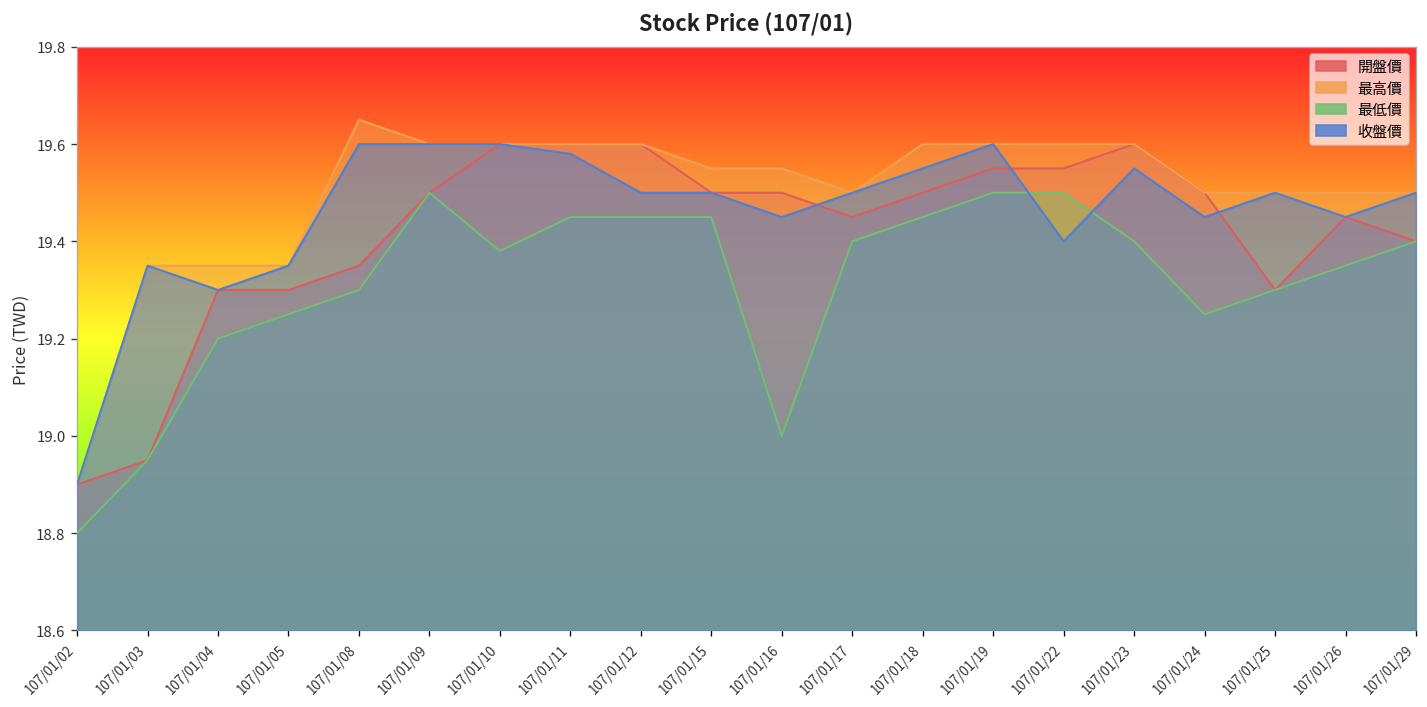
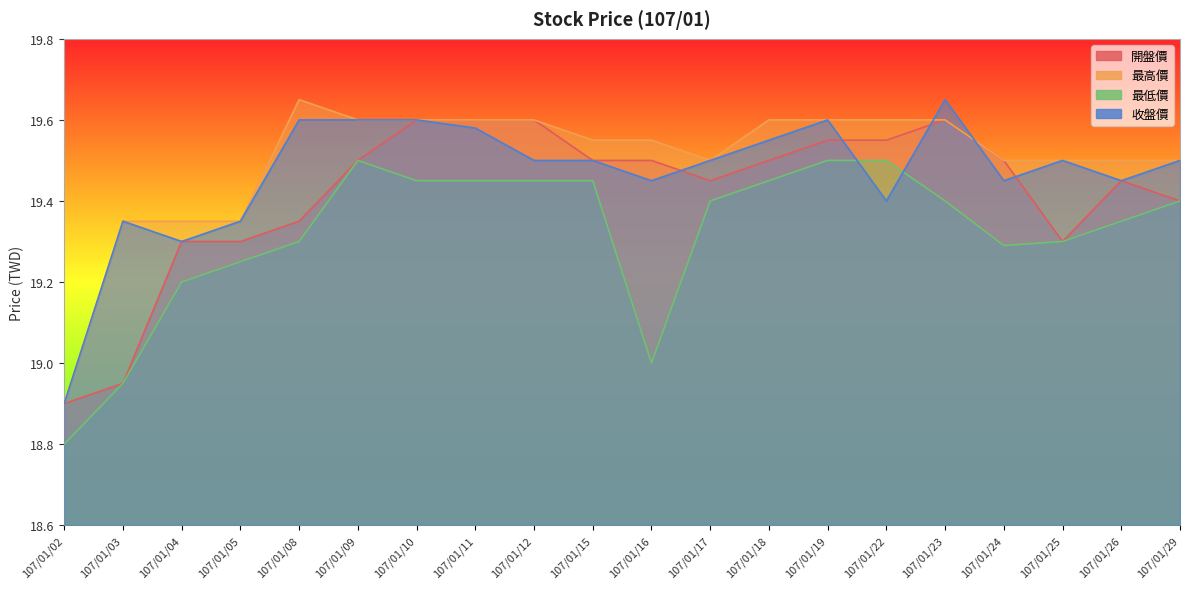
最低價, 107/01/10: 19.38 -> 19.45
收盤價, 107/01/23: 19.55 -> 19.65
最低價, 107/01/24: 19.25 -> 19.29
